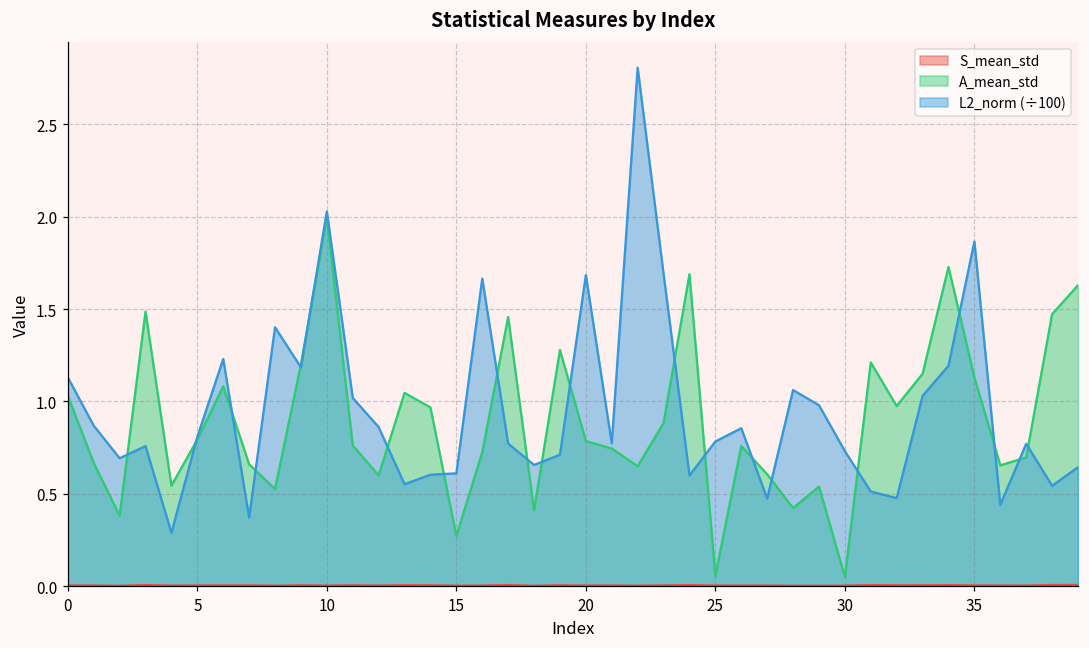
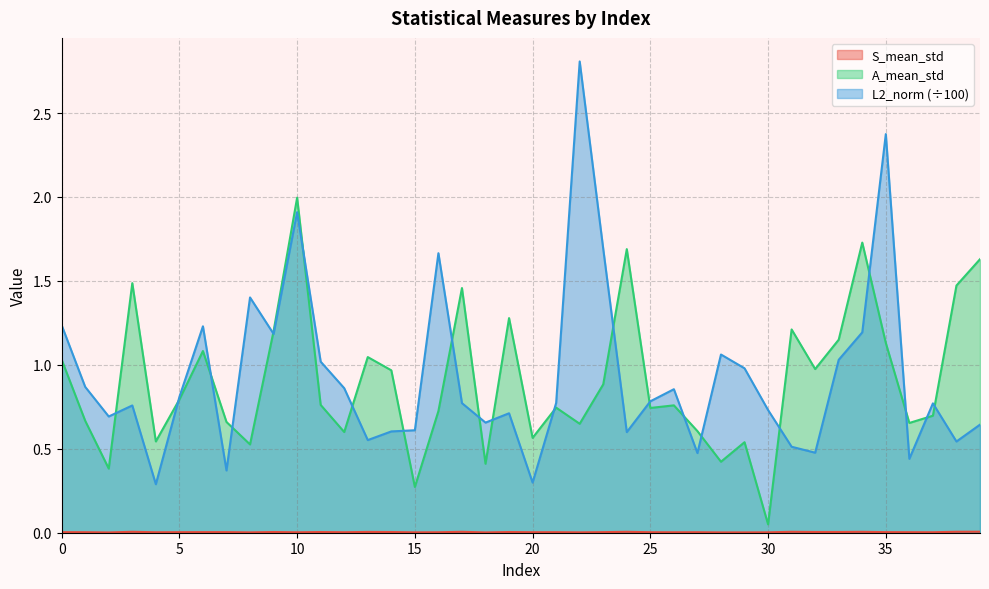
L2_norm (÷100), 0: 1.13 -> 1.24
L2_norm (÷100), 10: 2.03 -> 1.91
A_mean_std, 20: 0.79 -> 0.57
L2_norm (÷100), 20: 1.68 -> 0.30
A_mean_std, 25: 0.06 -> 0.74
L2_norm (÷100), 35: 1.87 -> 2.37
